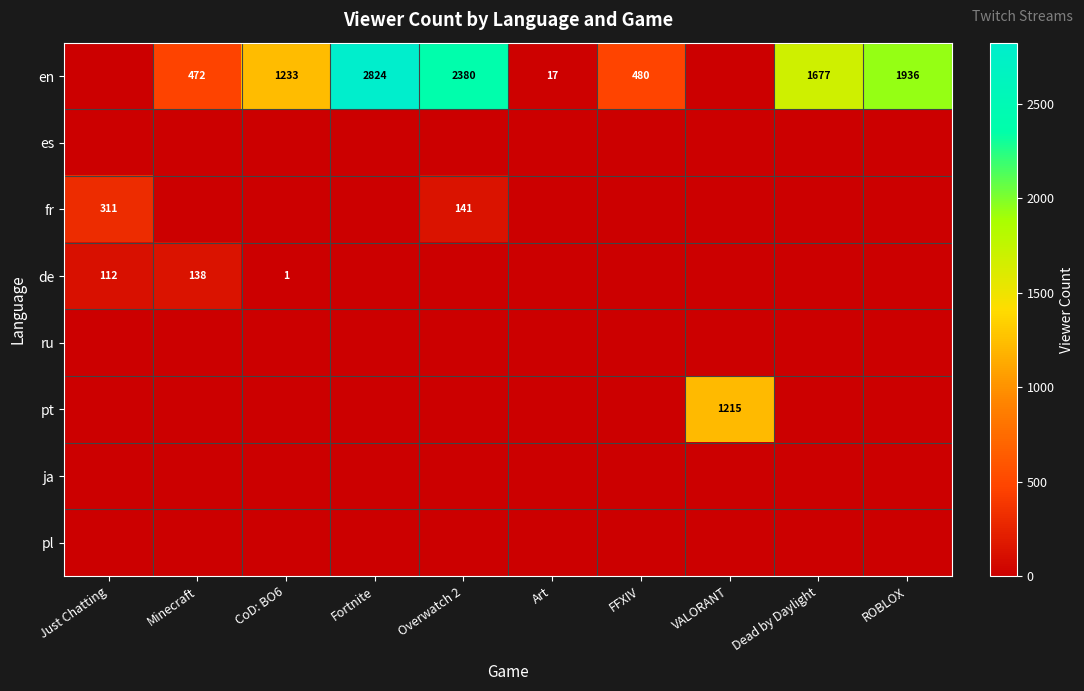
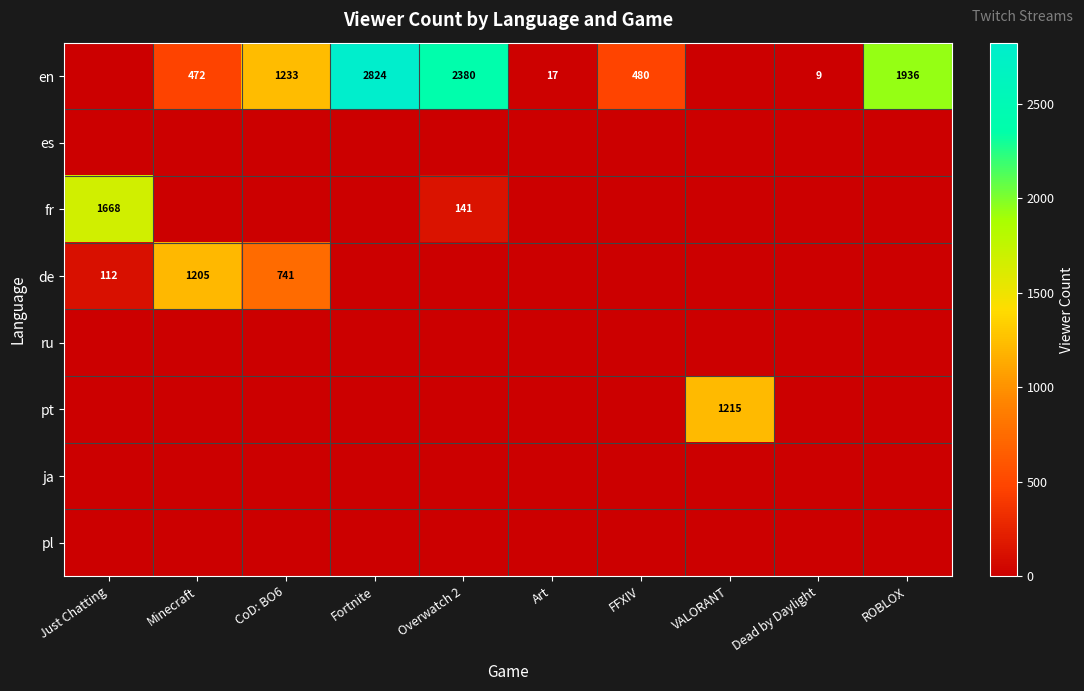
en, Dead by Daylight: 1677 -> 9
fr, Just Chatting: 311 -> 1668
de, Minecraft: 138 -> 1205
de, CoD: BO6: 1 -> 741
